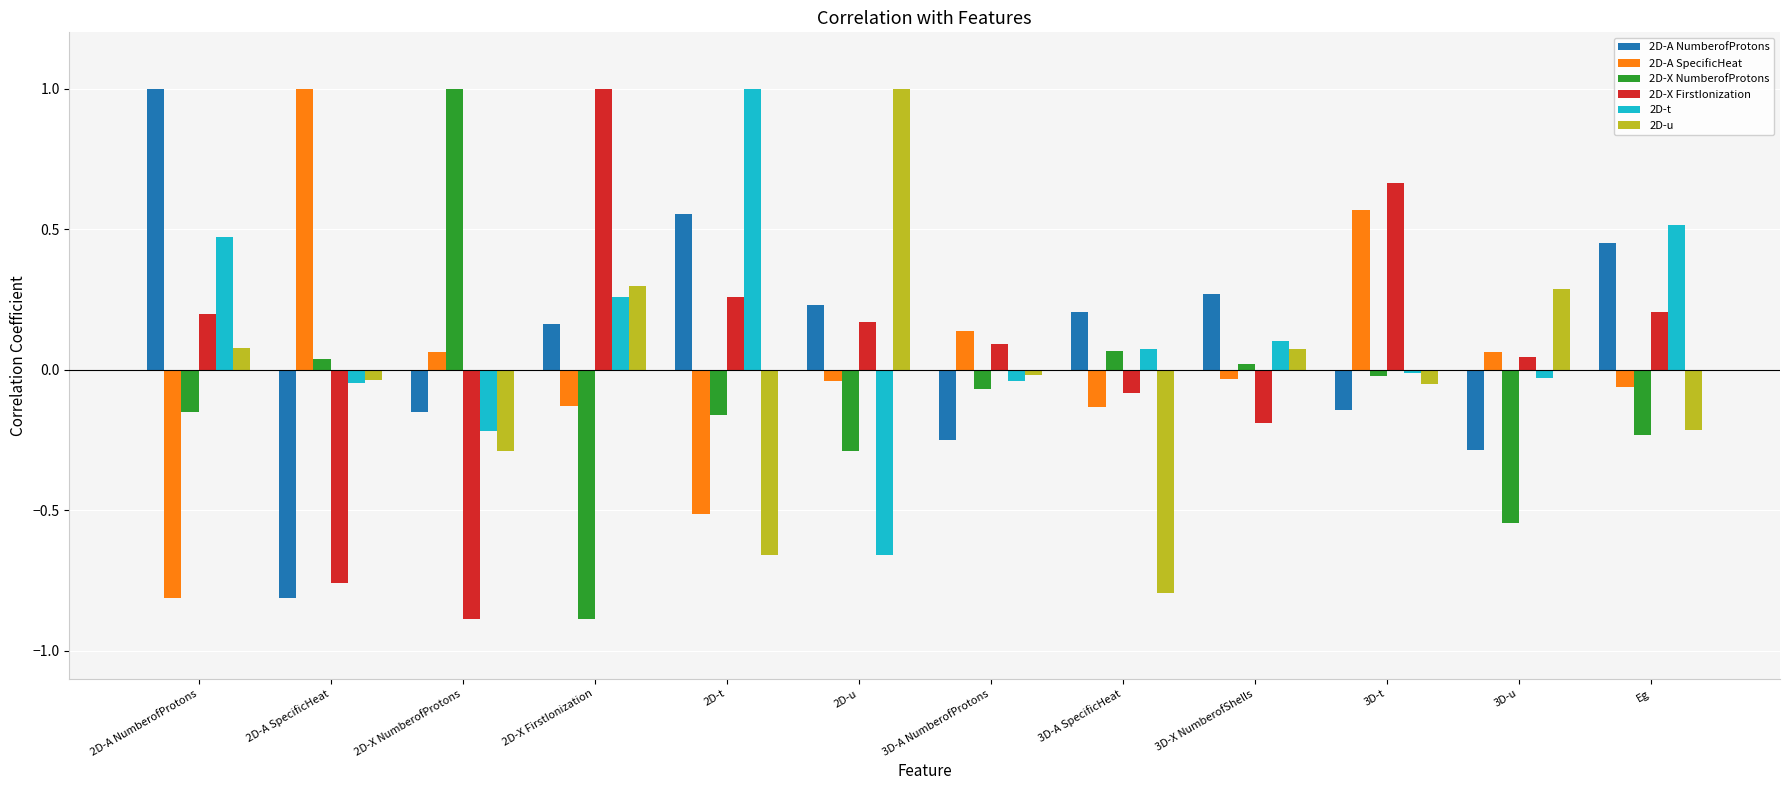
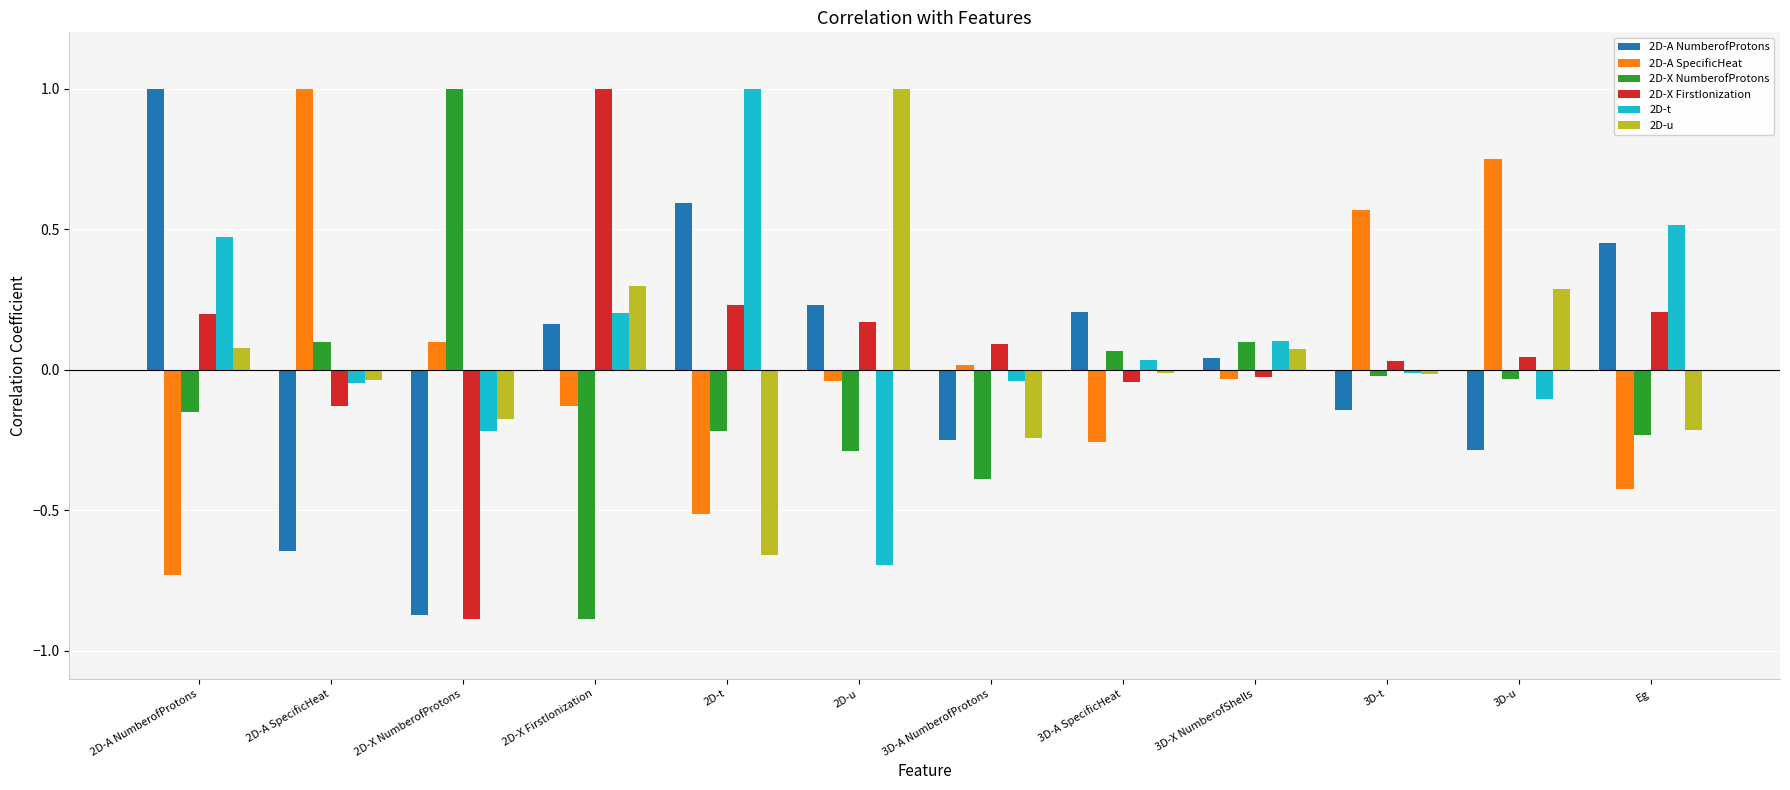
2D-A SpecificHeat, 2D-A NumberofProtons: -0.81 -> -0.73
2D-A NumberofProtons, 2D-A SpecificHeat: -0.81 -> -0.65
2D-X NumberofProtons, 2D-A SpecificHeat: 0.04 -> 0.10
2D-X FirstIonization, 2D-A SpecificHeat: -0.76 -> -0.13
2D-A NumberofProtons, 2D-X NumberofProtons: -0.15 -> -0.87
2D-A SpecificHeat, 2D-X NumberofProtons: 0.06 -> 0.10
2D-u, 2D-X NumberofProtons: -0.29 -> -0.18
2D-t, 2D-X FirstIonization: 0.26 -> 0.20
2D-A NumberofProtons, 2D-t: 0.55 -> 0.59
2D-X NumberofProtons, 2D-t: -0.16 -> -0.22
2D-X FirstIonization, 2D-t: 0.26 -> 0.23
2D-t, 2D-u: -0.66 -> -0.70
2D-A SpecificHeat, 3D-A NumberofProtons: 0.14 -> 0.02
2D-X NumberofProtons, 3D-A NumberofProtons: -0.07 -> -0.39
2D-u, 3D-A NumberofProtons: -0.02 -> -0.24
2D-A SpecificHeat, 3D-A SpecificHeat: -0.13 -> -0.26
2D-X FirstIonization, 3D-A SpecificHeat: -0.08 -> -0.04
2D-t, 3D-A SpecificHeat: 0.07 -> 0.03
2D-u, 3D-A SpecificHeat: -0.79 -> -0.01
2D-A NumberofProtons, 3D-X NumberofShells: 0.27 -> 0.04
2D-X NumberofProtons, 3D-X NumberofShells: 0.02 -> 0.10
2D-X FirstIonization, 3D-X NumberofShells: -0.19 -> -0.03
2D-X FirstIonization, 3D-t: 0.66 -> 0.03
2D-u, 3D-t: -0.05 -> -0.02
2D-A SpecificHeat, 3D-u: 0.06 -> 0.75
2D-X NumberofProtons, 3D-u: -0.55 -> -0.03
2D-t, 3D-u: -0.03 -> -0.10
2D-A SpecificHeat, Eg: -0.06 -> -0.43
